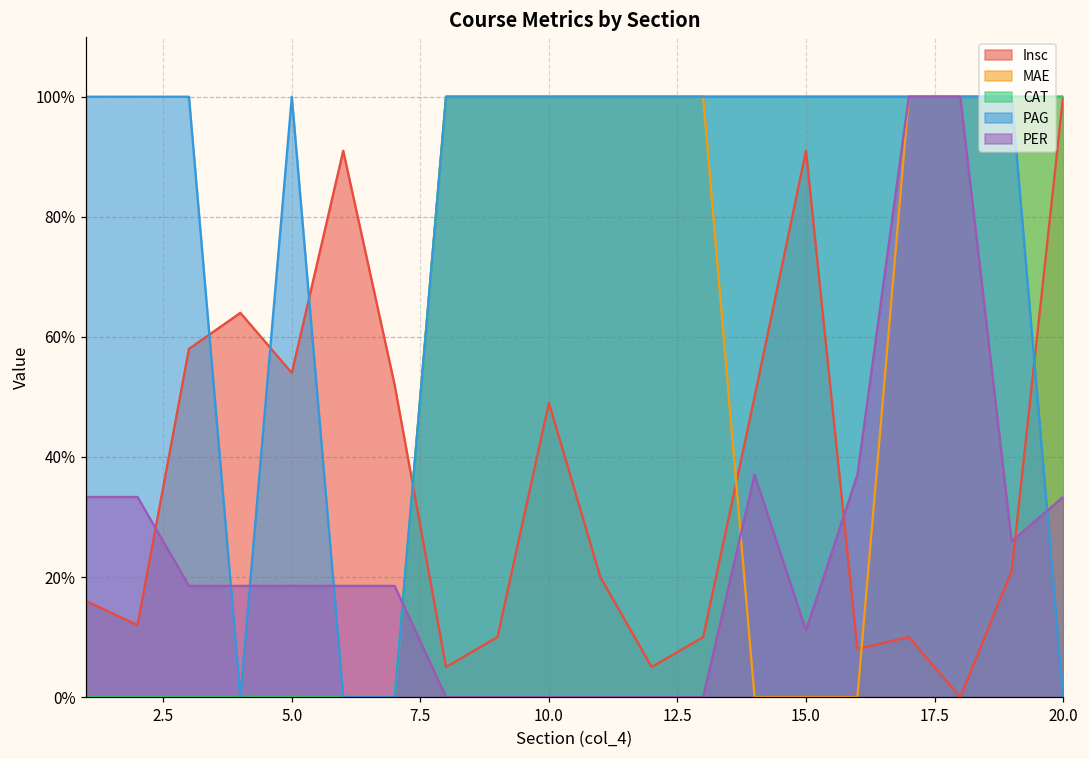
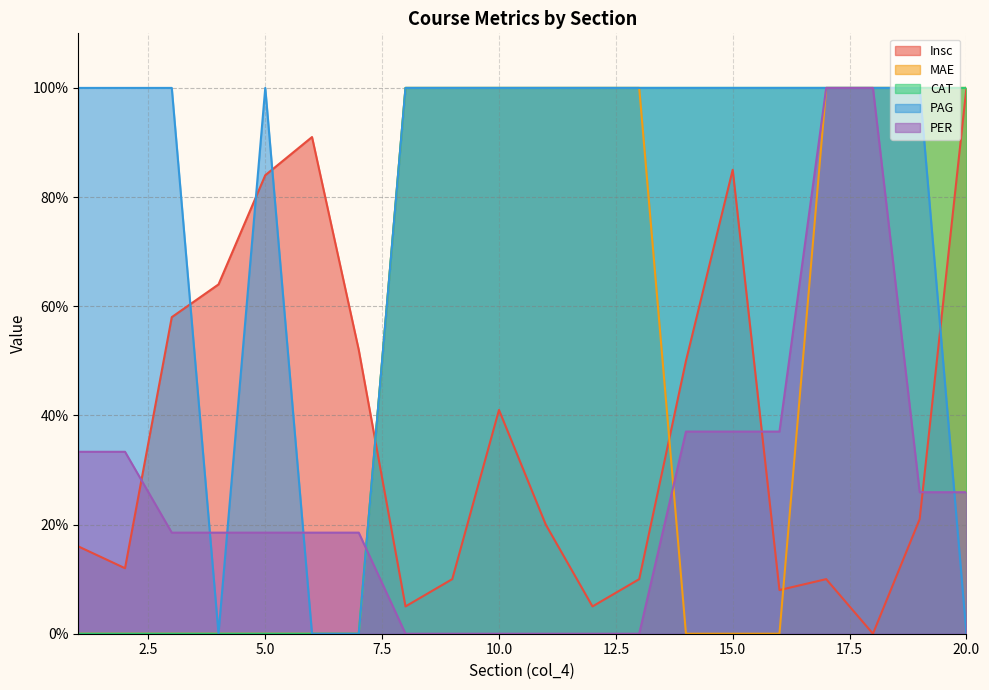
Insc, 5.0: 54% -> 84%
Insc, 10.0: 49% -> 41%
Insc, 15.0: 91% -> 85%
PER, 15.0: 11% -> 37%
PER, 20.0: 33% -> 26%
